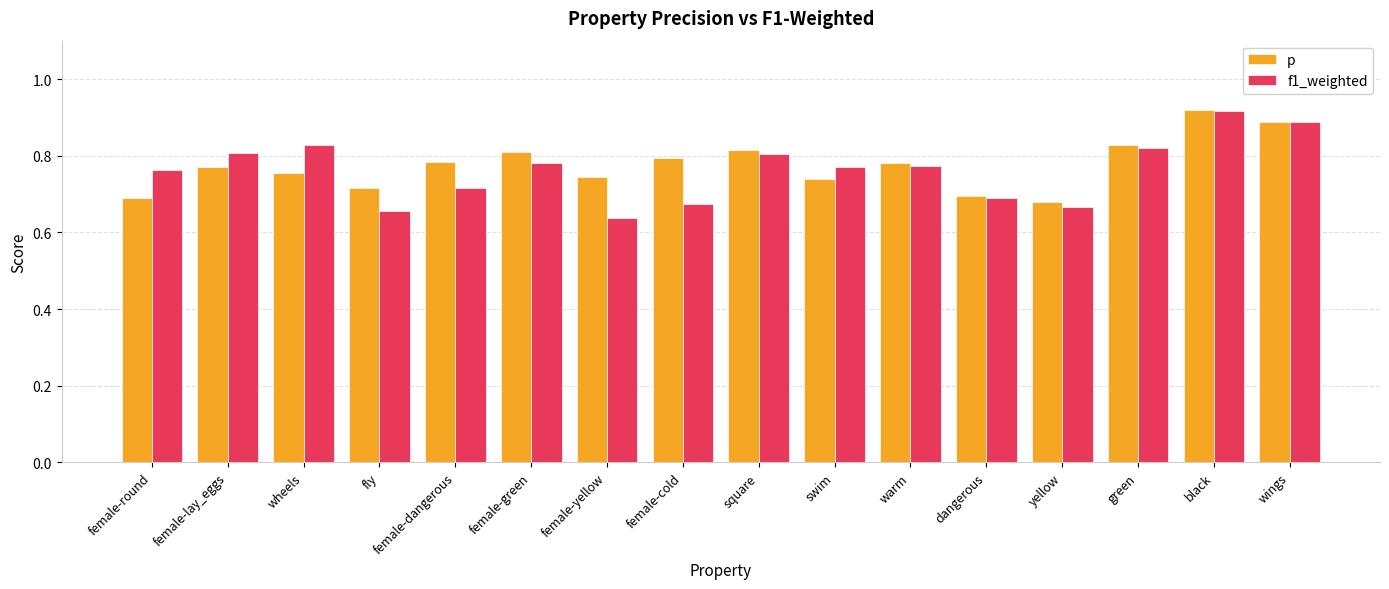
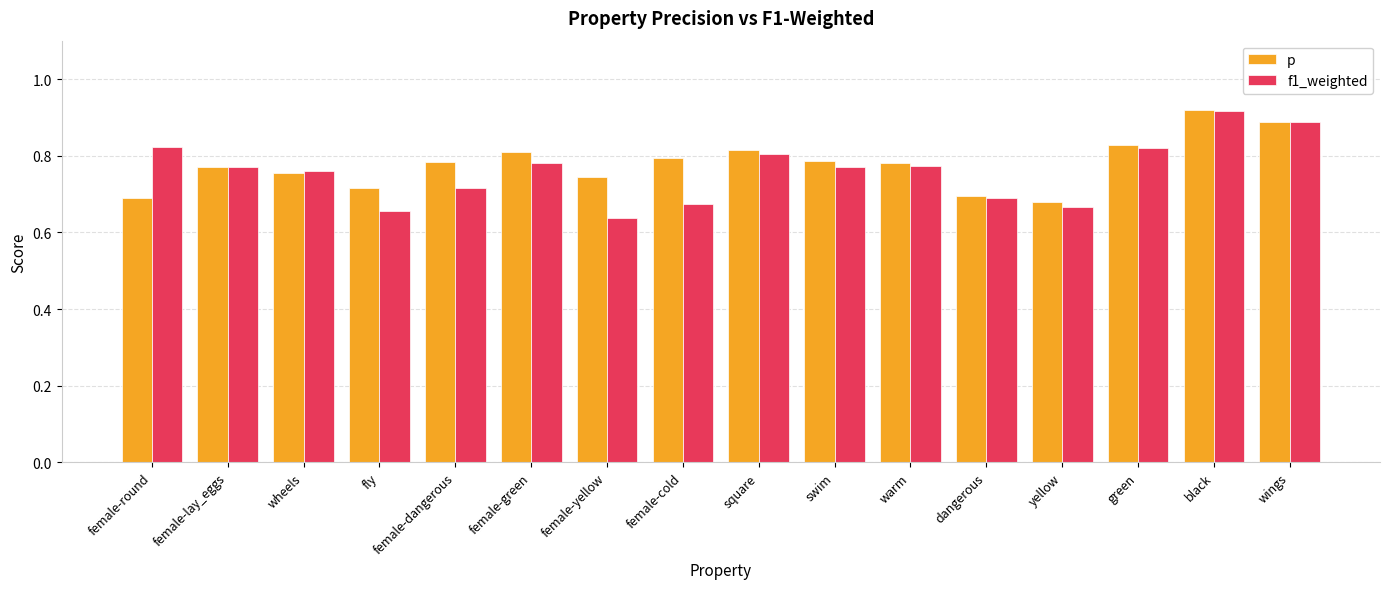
f1_weighted, female-round: 0.76 -> 0.82
f1_weighted, female-lay_eggs: 0.81 -> 0.77
f1_weighted, wheels: 0.83 -> 0.76
p, swim: 0.74 -> 0.79
